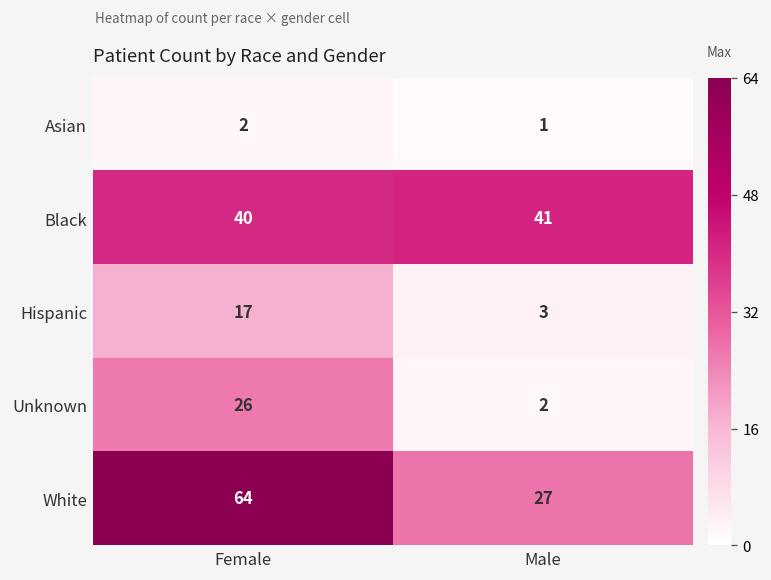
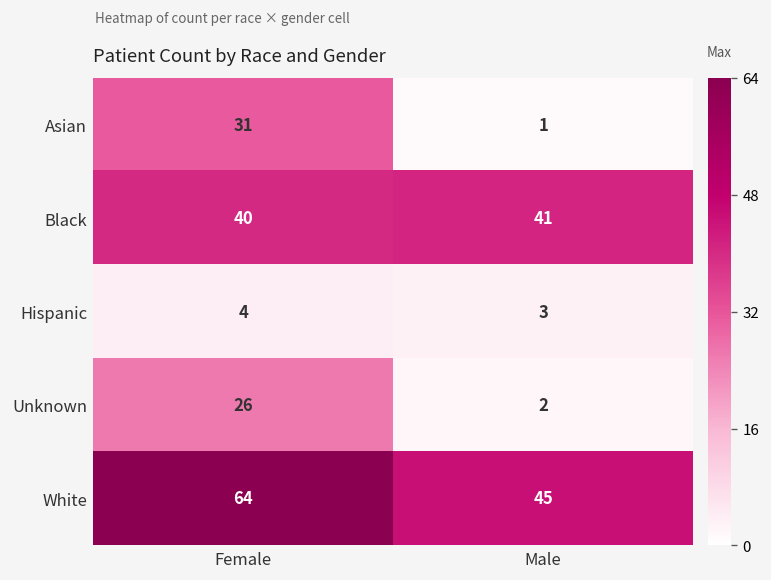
Asian, Female: 2 -> 31
Hispanic, Female: 17 -> 4
White, Male: 27 -> 45
